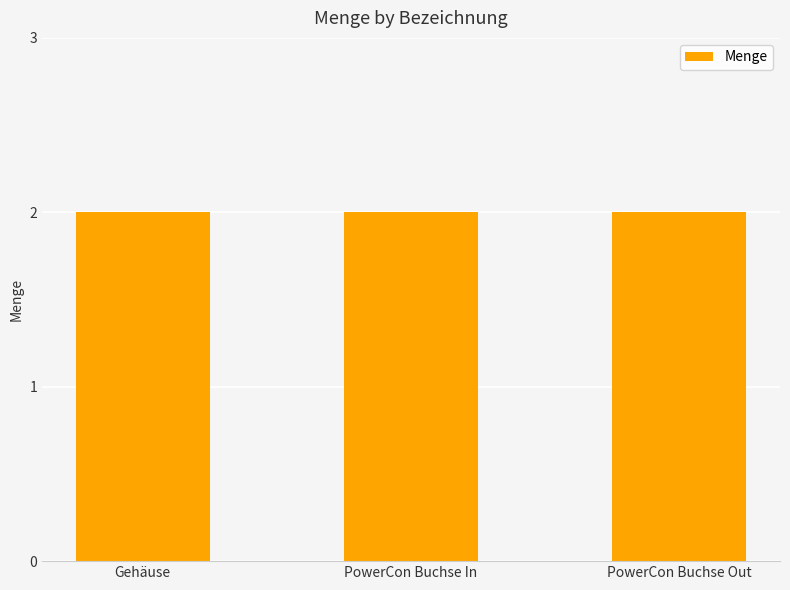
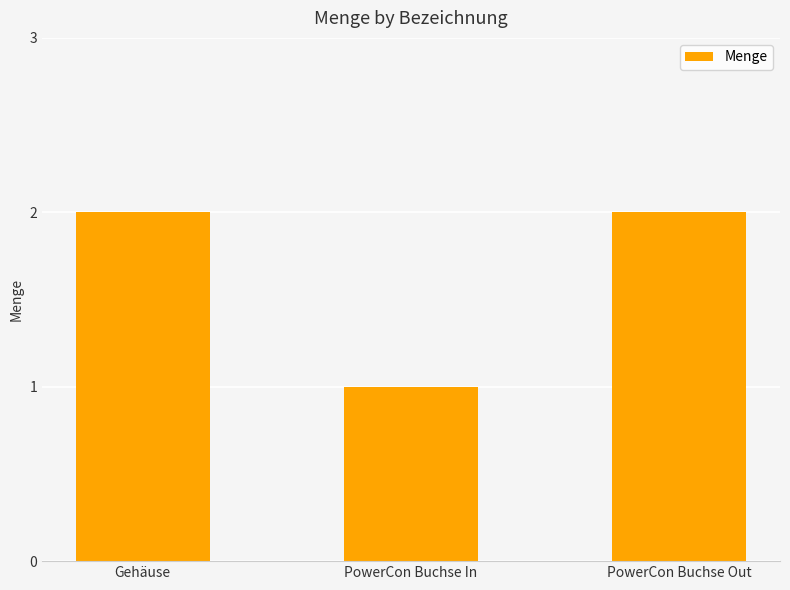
PowerCon Buchse In: 2 -> 1
